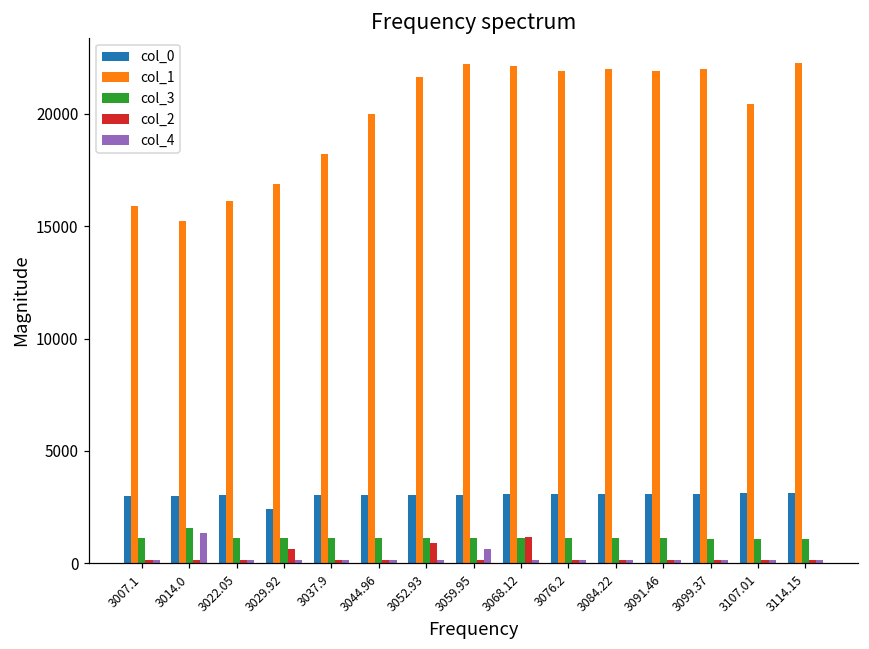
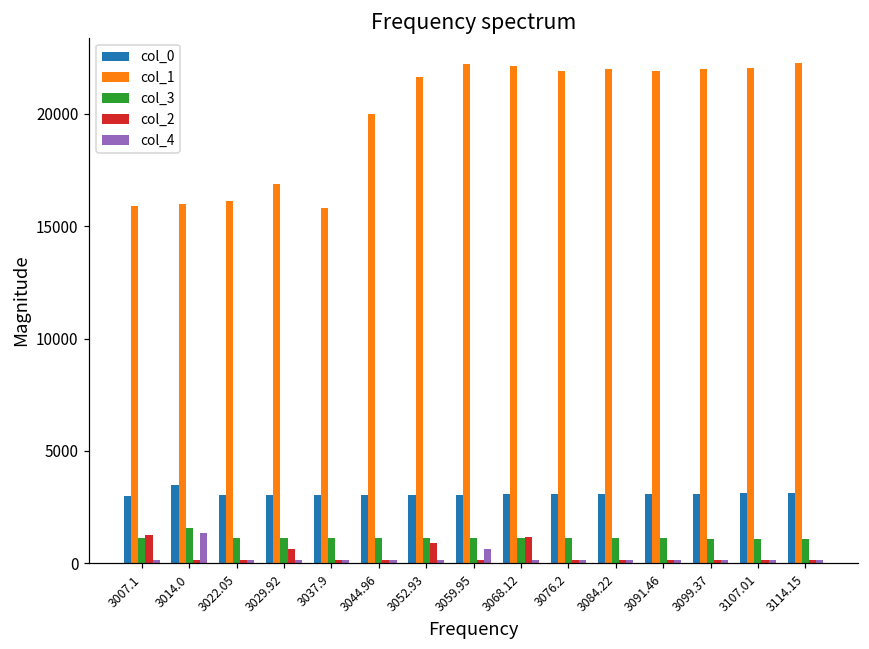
col_2, 3007.1: 100 -> 1200
col_0, 3014.0: 3000 -> 3500
col_1, 3014.0: 15200 -> 16000
col_0, 3029.92: 2400 -> 3000
col_1, 3037.9: 18200 -> 15800
col_1, 3107.01: 20400 -> 22000
